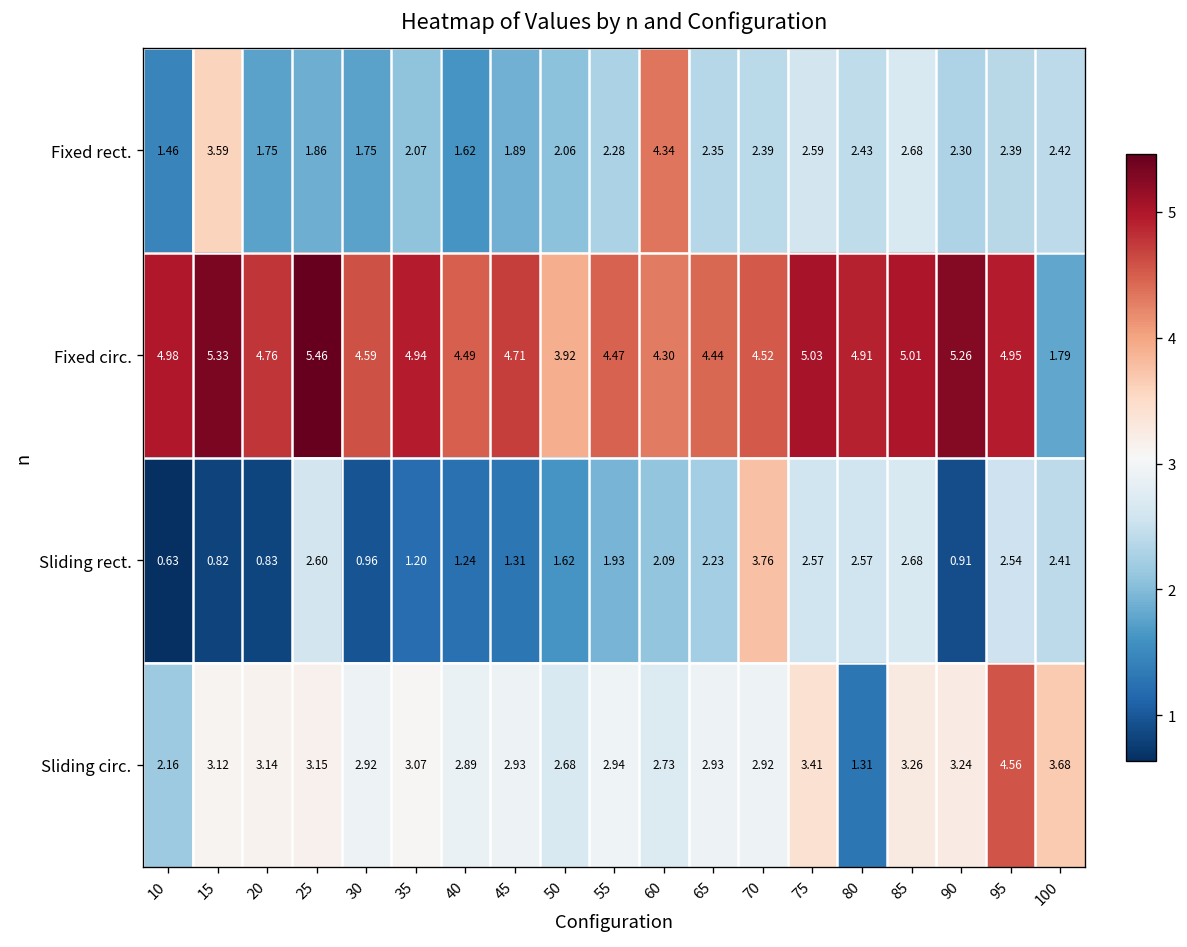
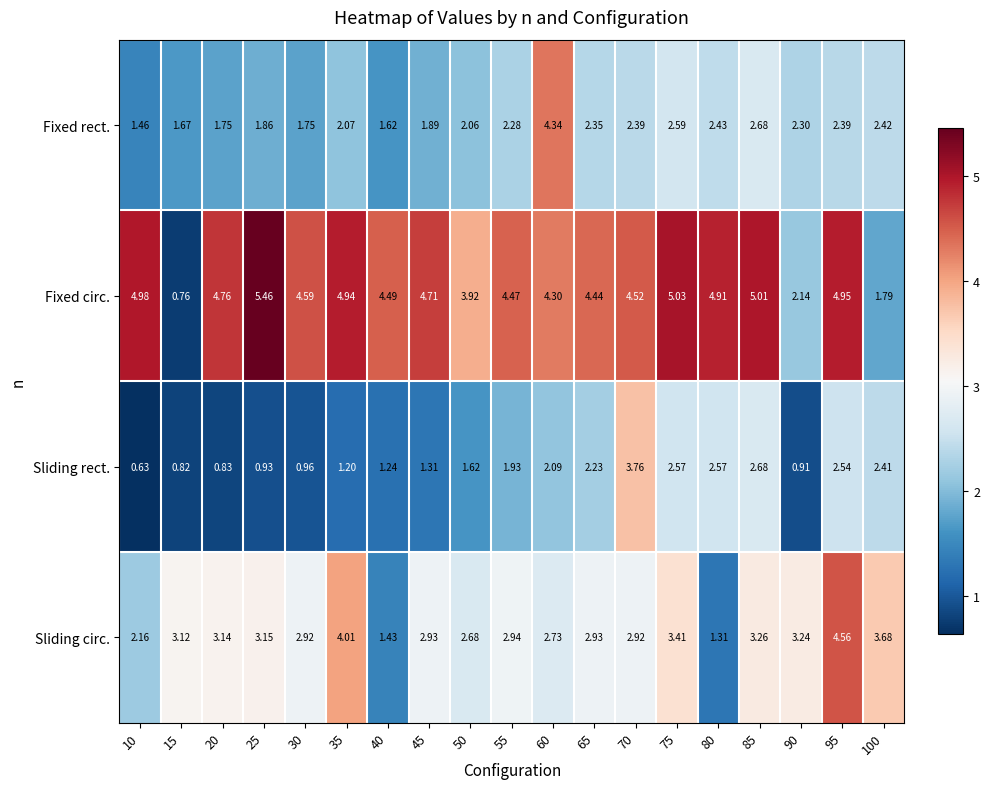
Fixed rect., 15: 3.59 -> 1.67
Fixed circ., 15: 5.33 -> 0.76
Fixed circ., 90: 5.26 -> 2.14
Sliding rect., 25: 2.60 -> 0.93
Sliding circ., 35: 3.07 -> 4.01
Sliding circ., 40: 2.89 -> 1.43
